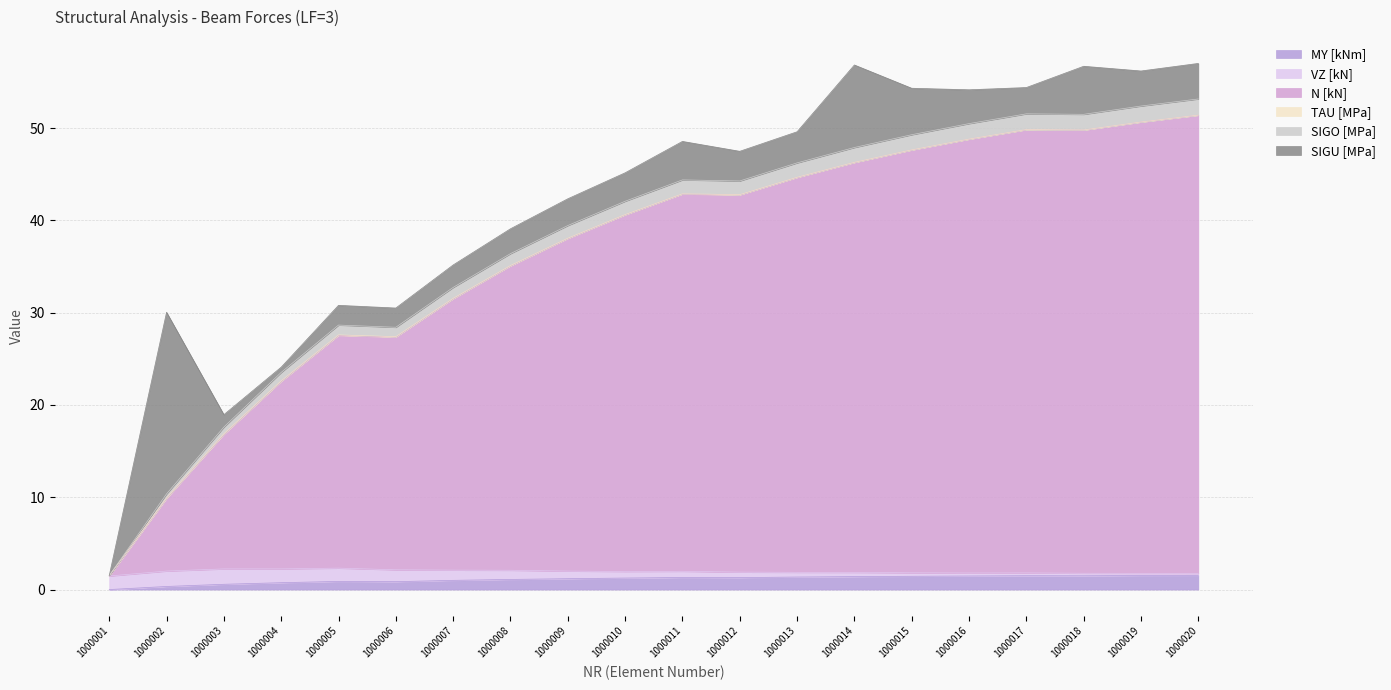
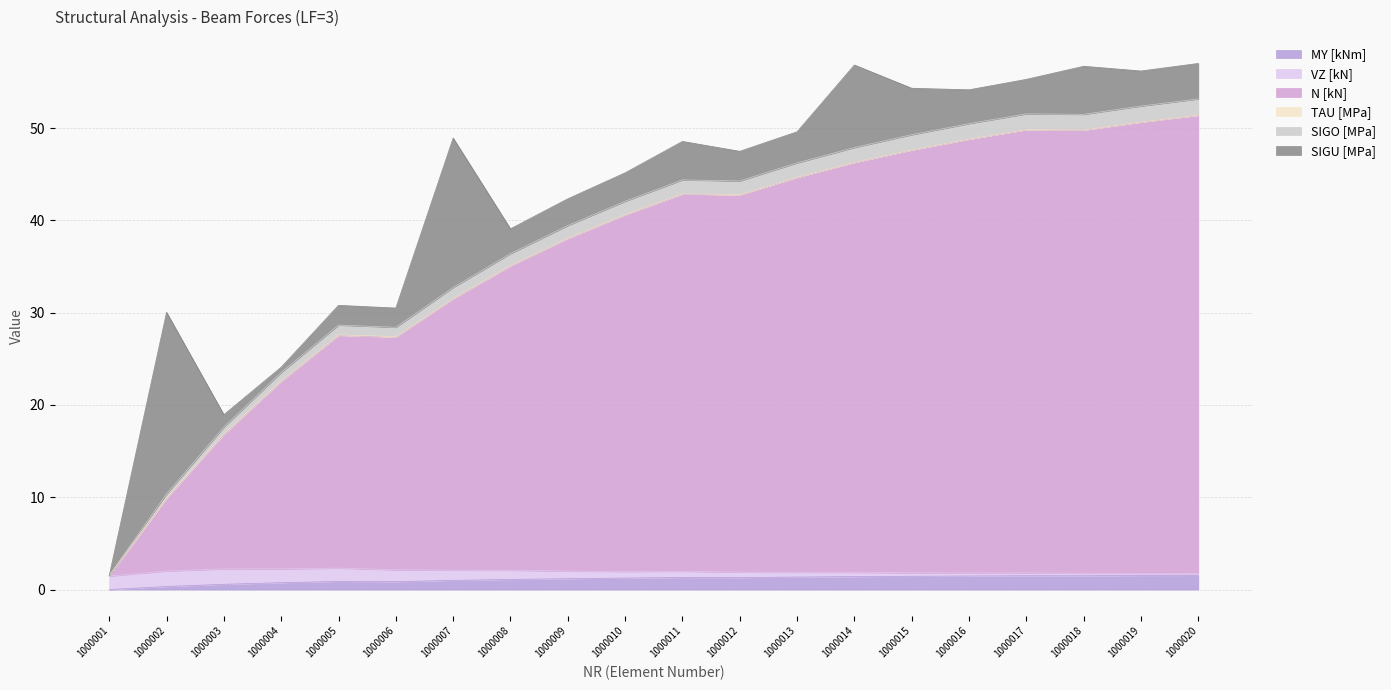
SIGU [MPa], 1000007: 2 -> 16
SIGU [MPa], 1000017: 3 -> 4
